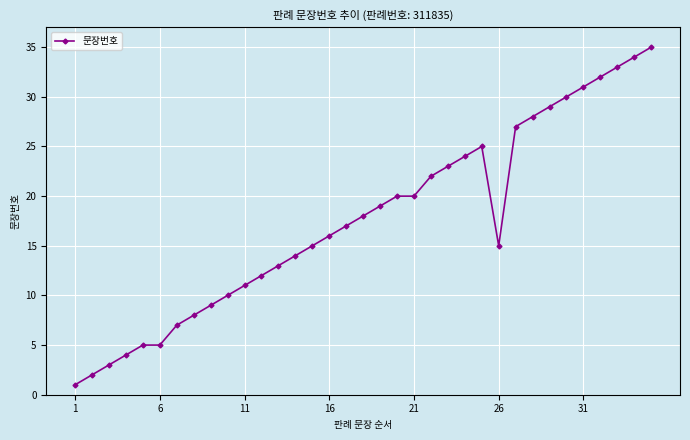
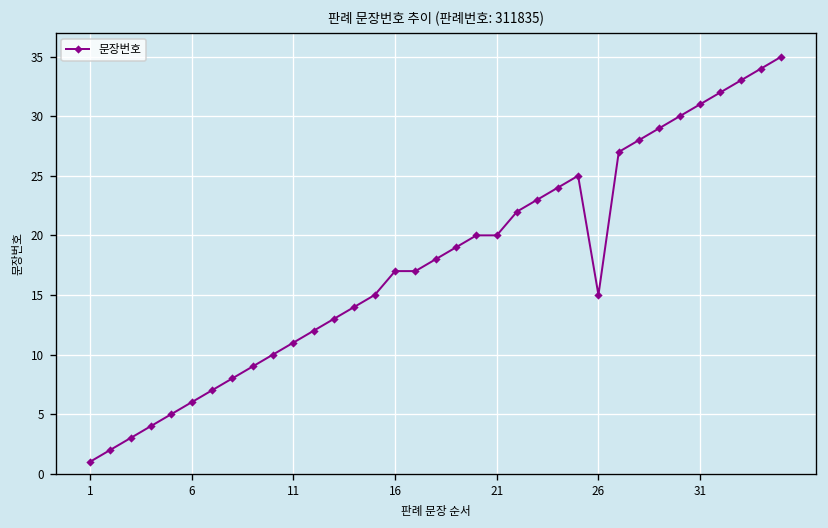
6: 5 -> 6
16: 16 -> 17
